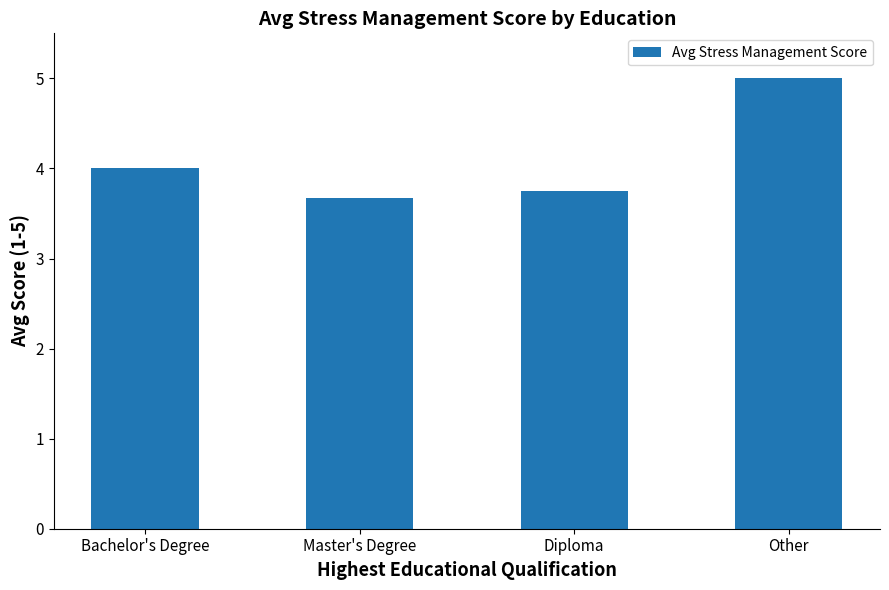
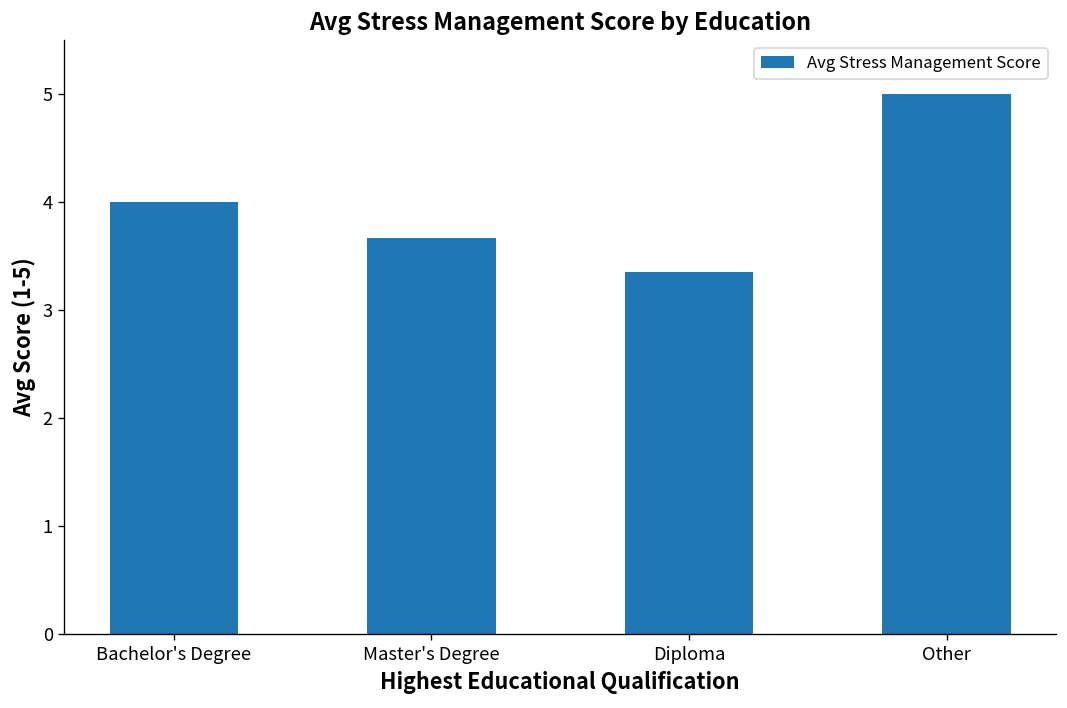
Diploma: 3.8 -> 3.4
